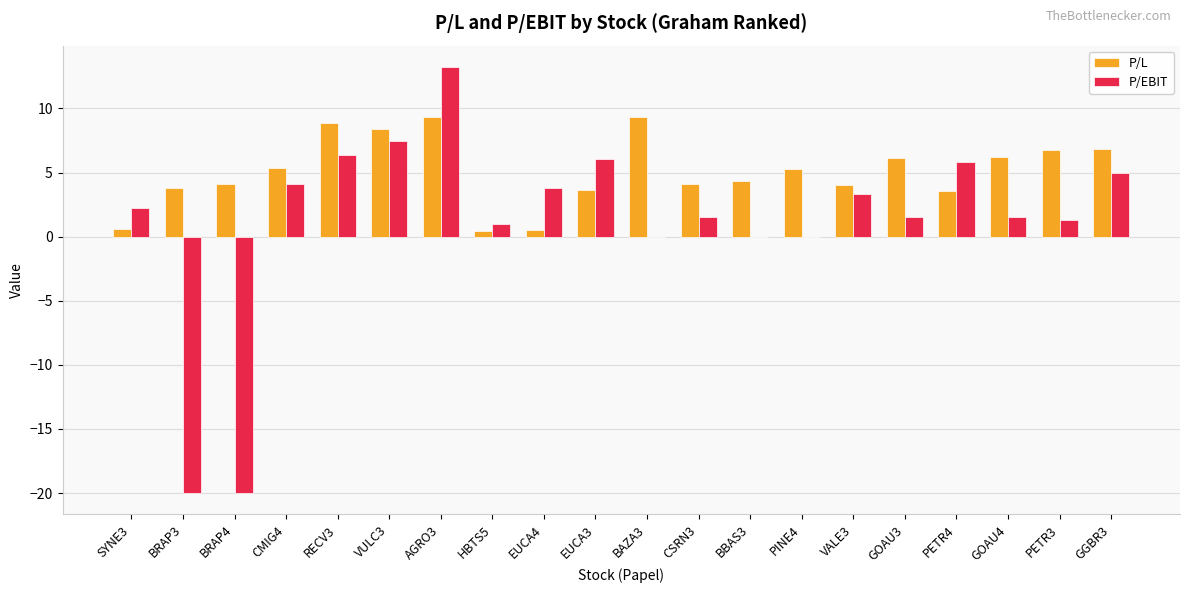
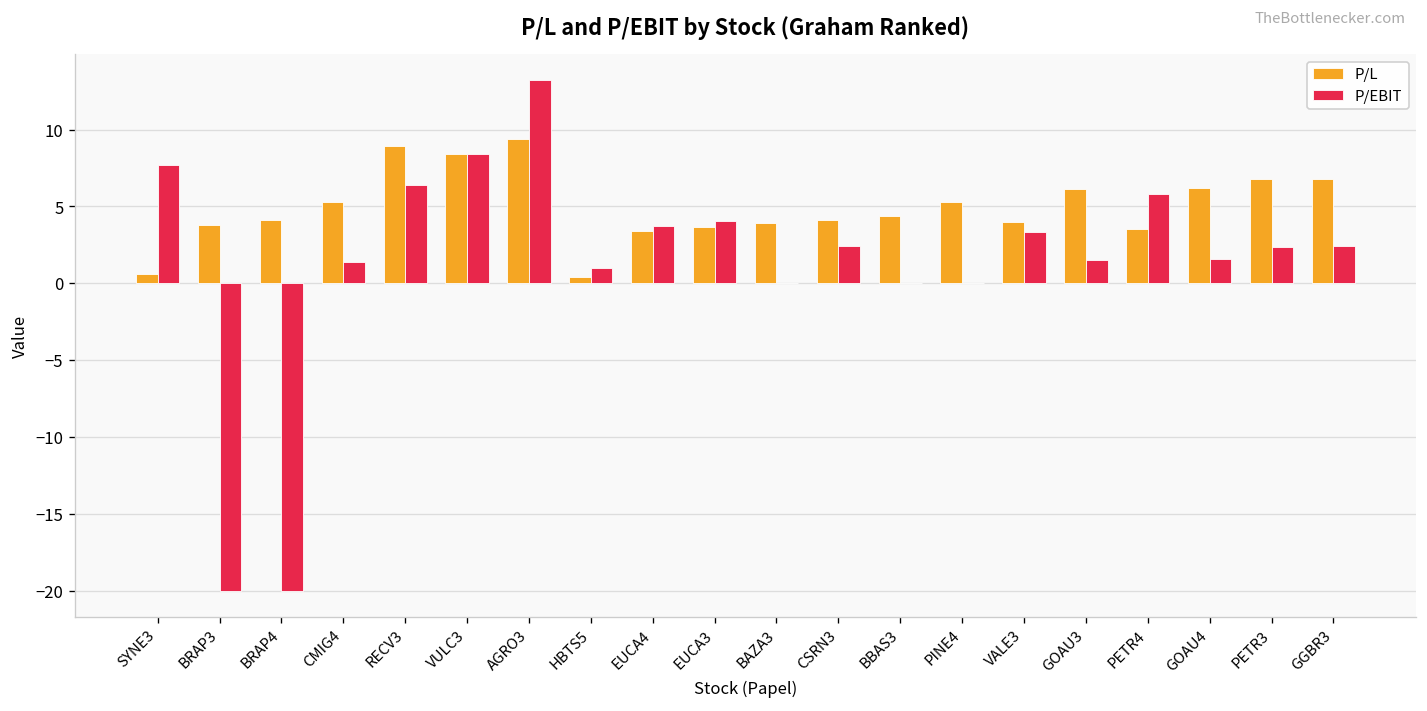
P/EBIT, SYNE3: 2.2 -> 7.7
P/EBIT, CMIG4: 4.1 -> 1.4
P/EBIT, VULC3: 7.4 -> 8.4
P/L, EUCA4: 0.5 -> 3.4
P/EBIT, EUCA3: 6.1 -> 4.0
P/L, BAZA3: 9.3 -> 3.9
P/EBIT, CSRN3: 1.6 -> 2.4
P/EBIT, PETR3: 1.3 -> 2.4
P/EBIT, GGBR3: 5.0 -> 2.4
